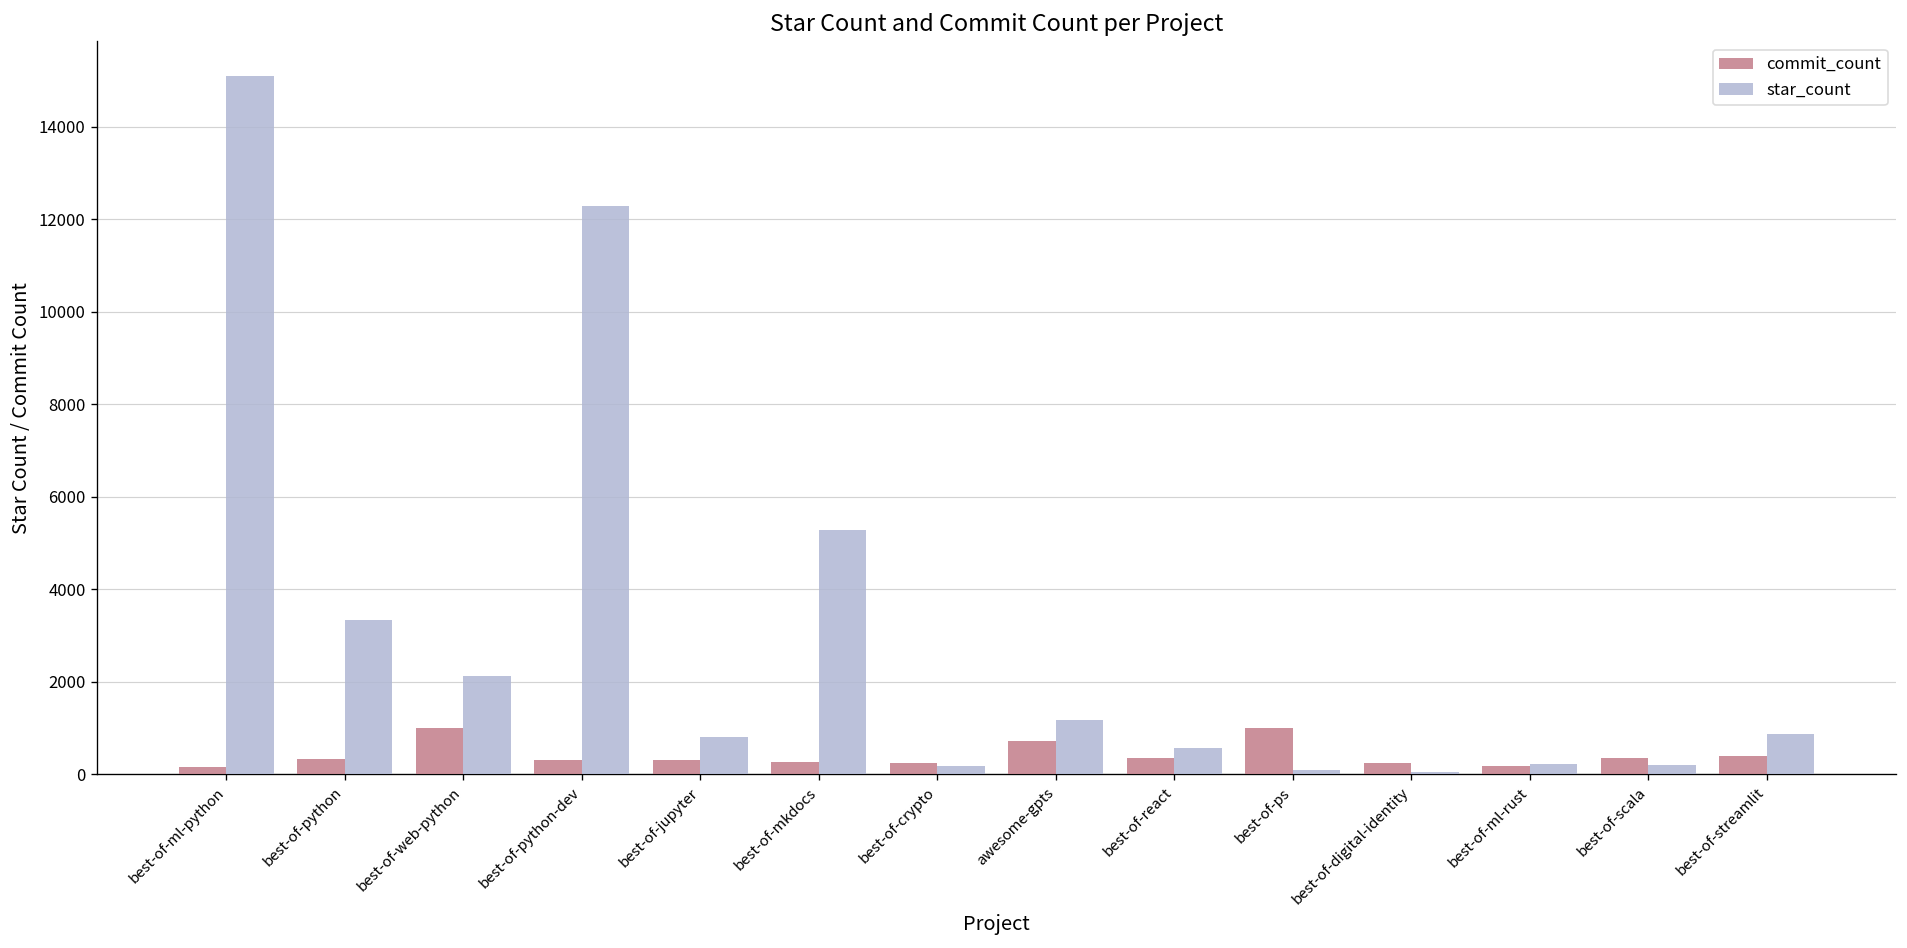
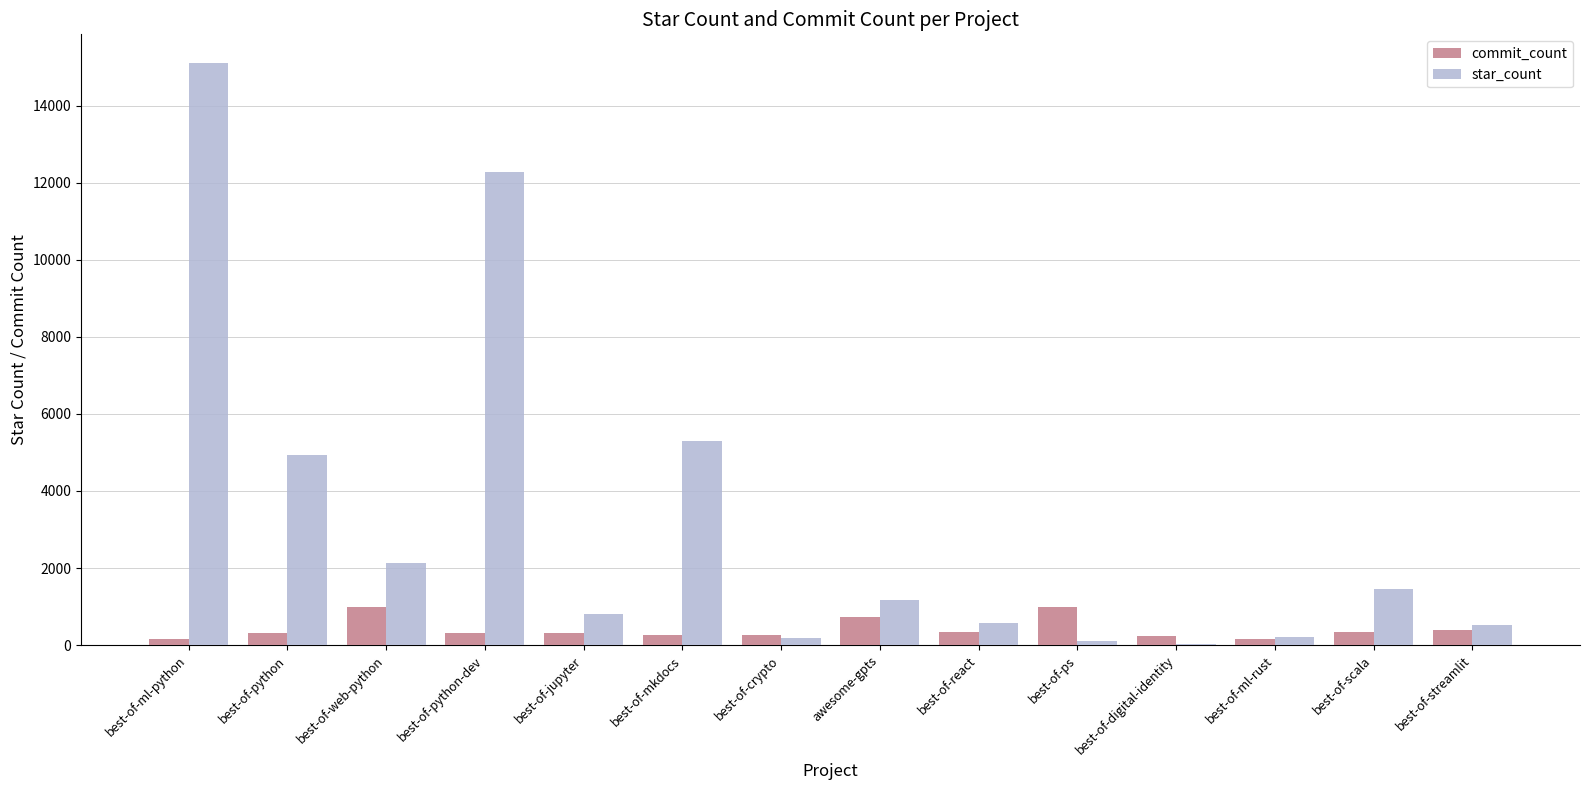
star_count, best-of-python: 3300 -> 4900
star_count, best-of-scala: 200 -> 1500
star_count, best-of-streamlit: 900 -> 500
